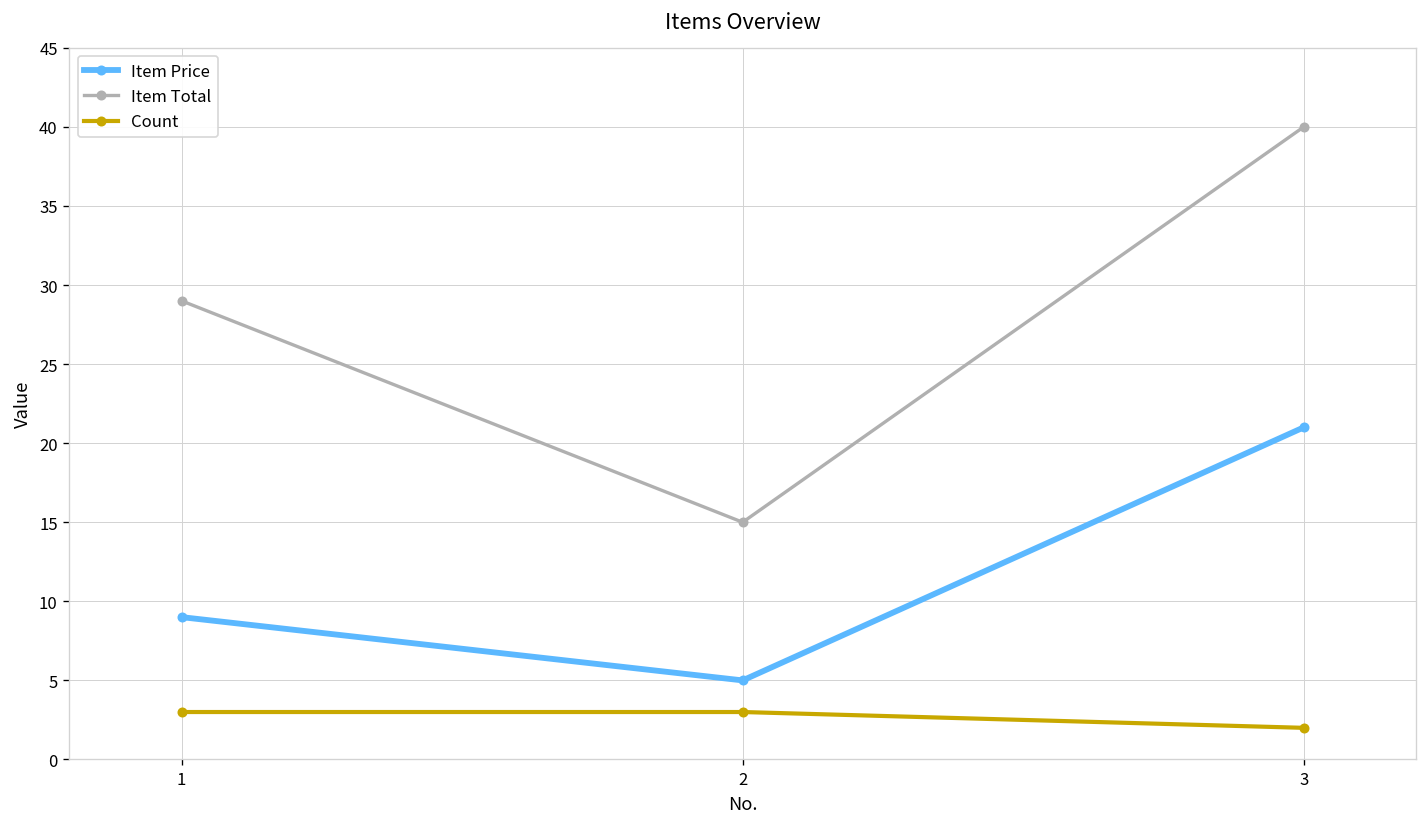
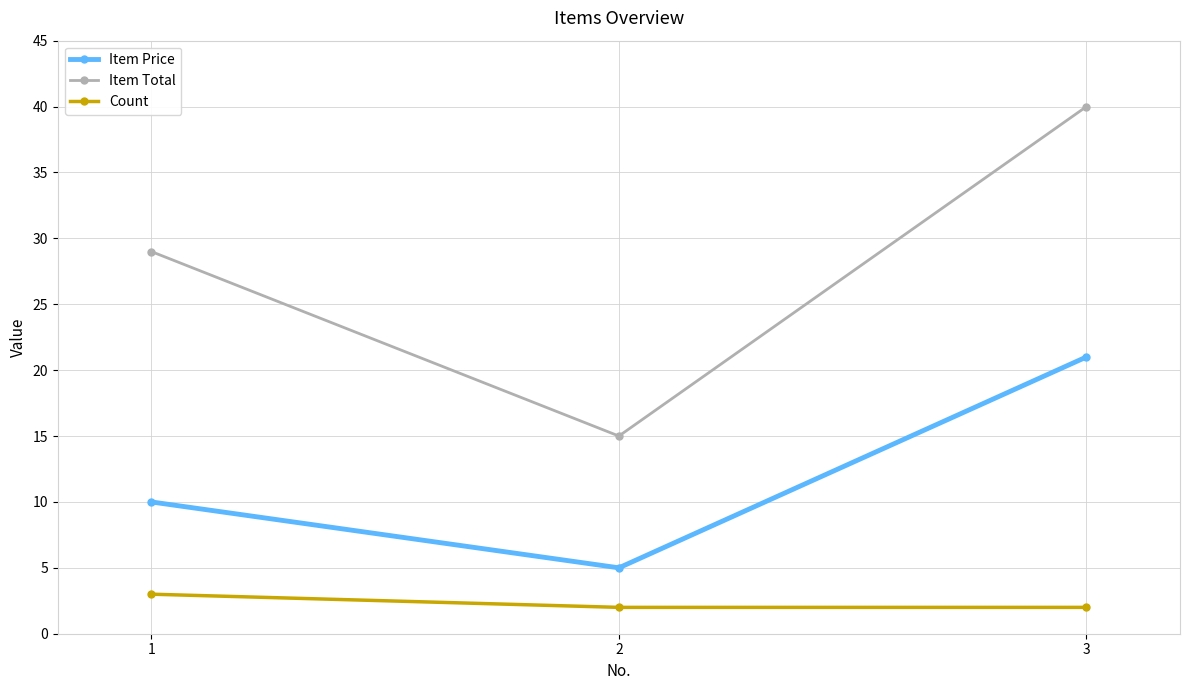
Item Price, 1: 9 -> 10
Count, 2: 3 -> 2
